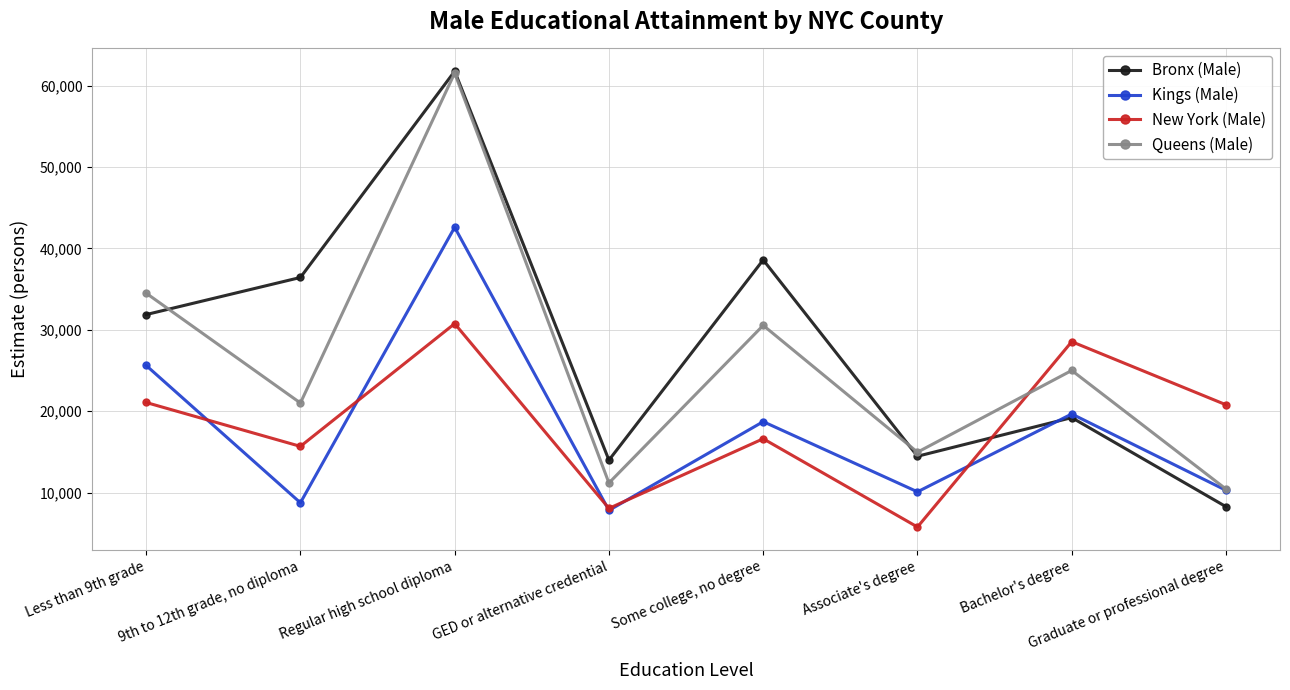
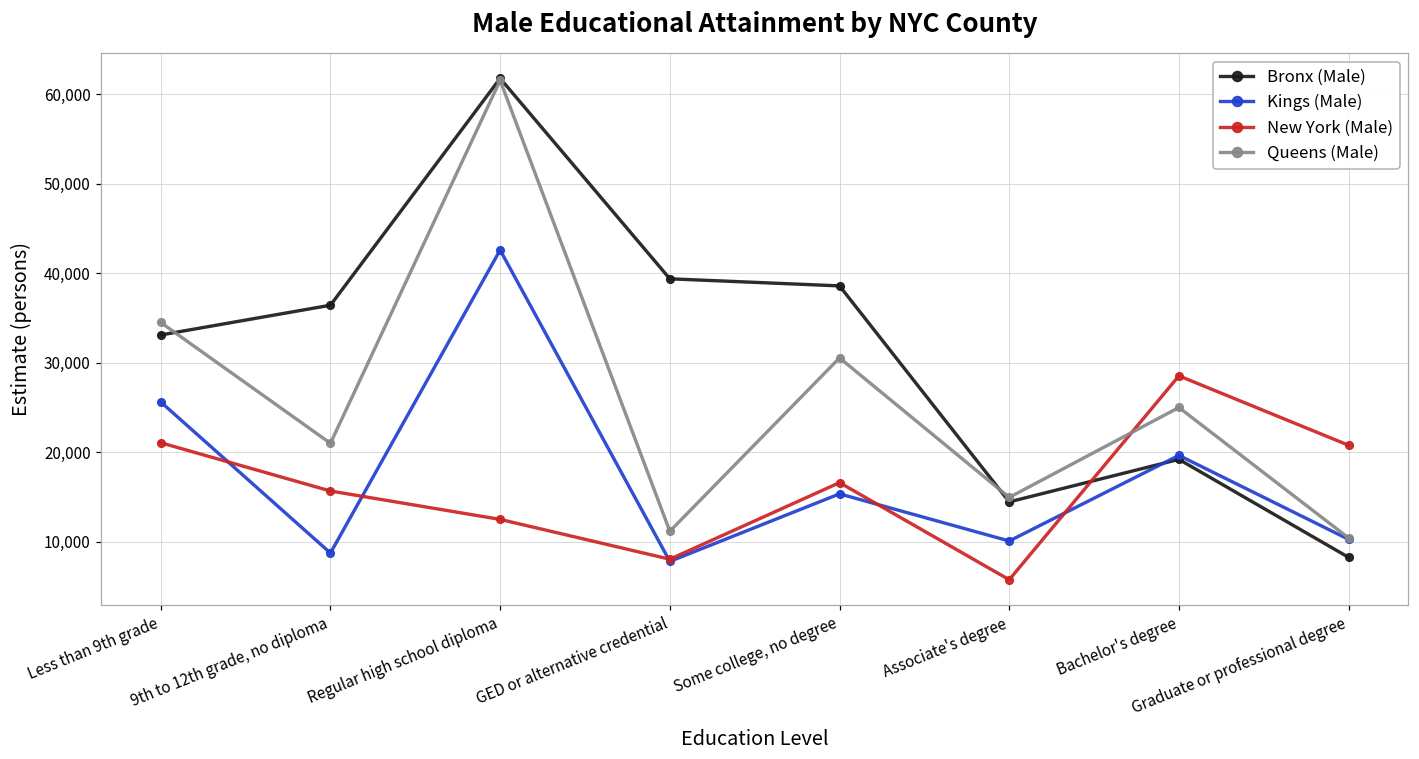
Bronx (Male), Less than 9th grade: 32,000 -> 33,000
New York (Male), Regular high school diploma: 31,000 -> 12,000
Bronx (Male), GED or alternative credential: 14,000 -> 39,000
Kings (Male), Some college, no degree: 19,000 -> 15,000
